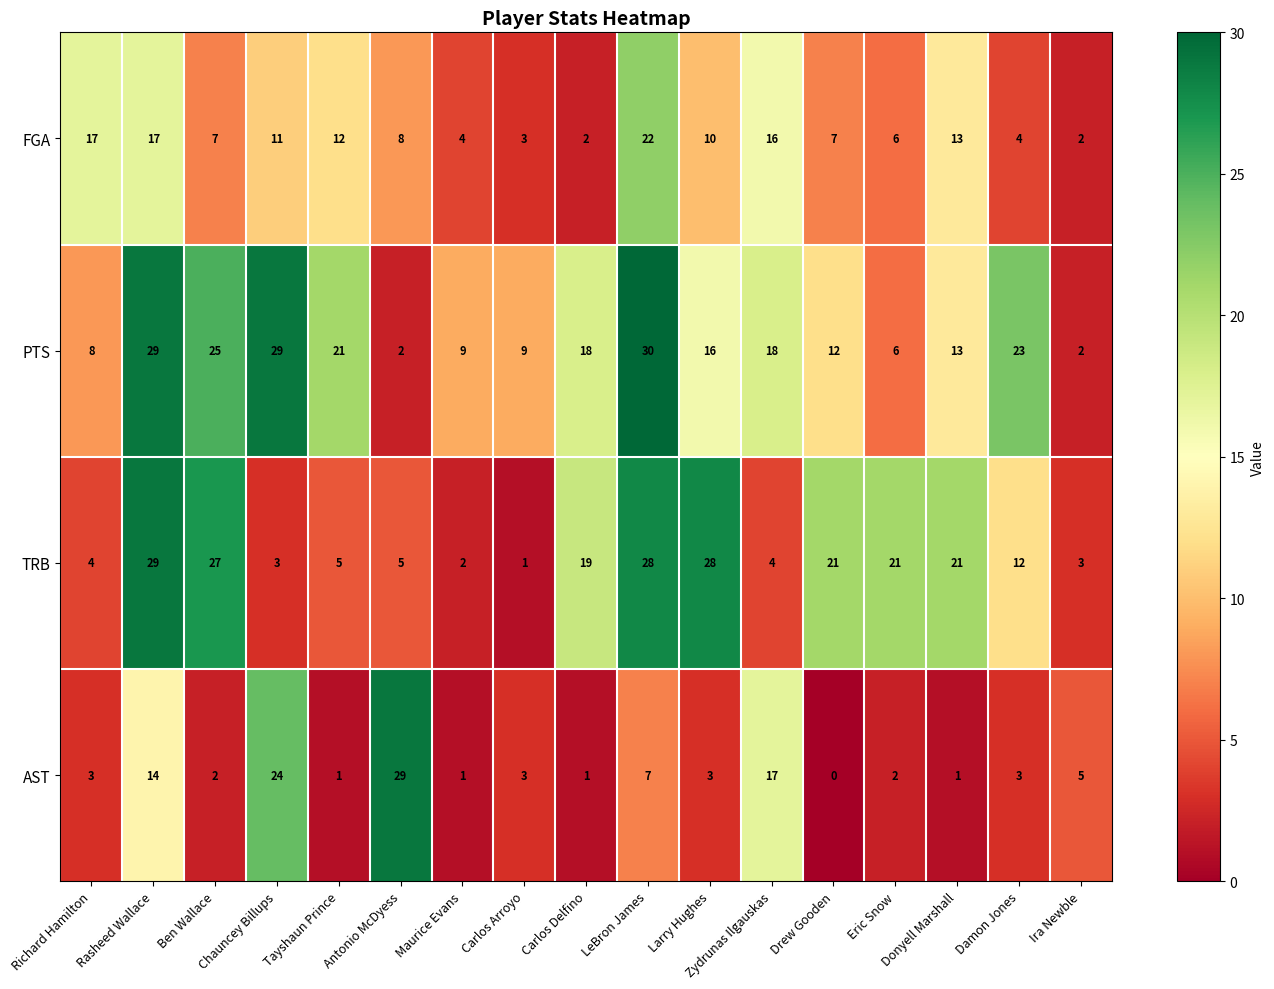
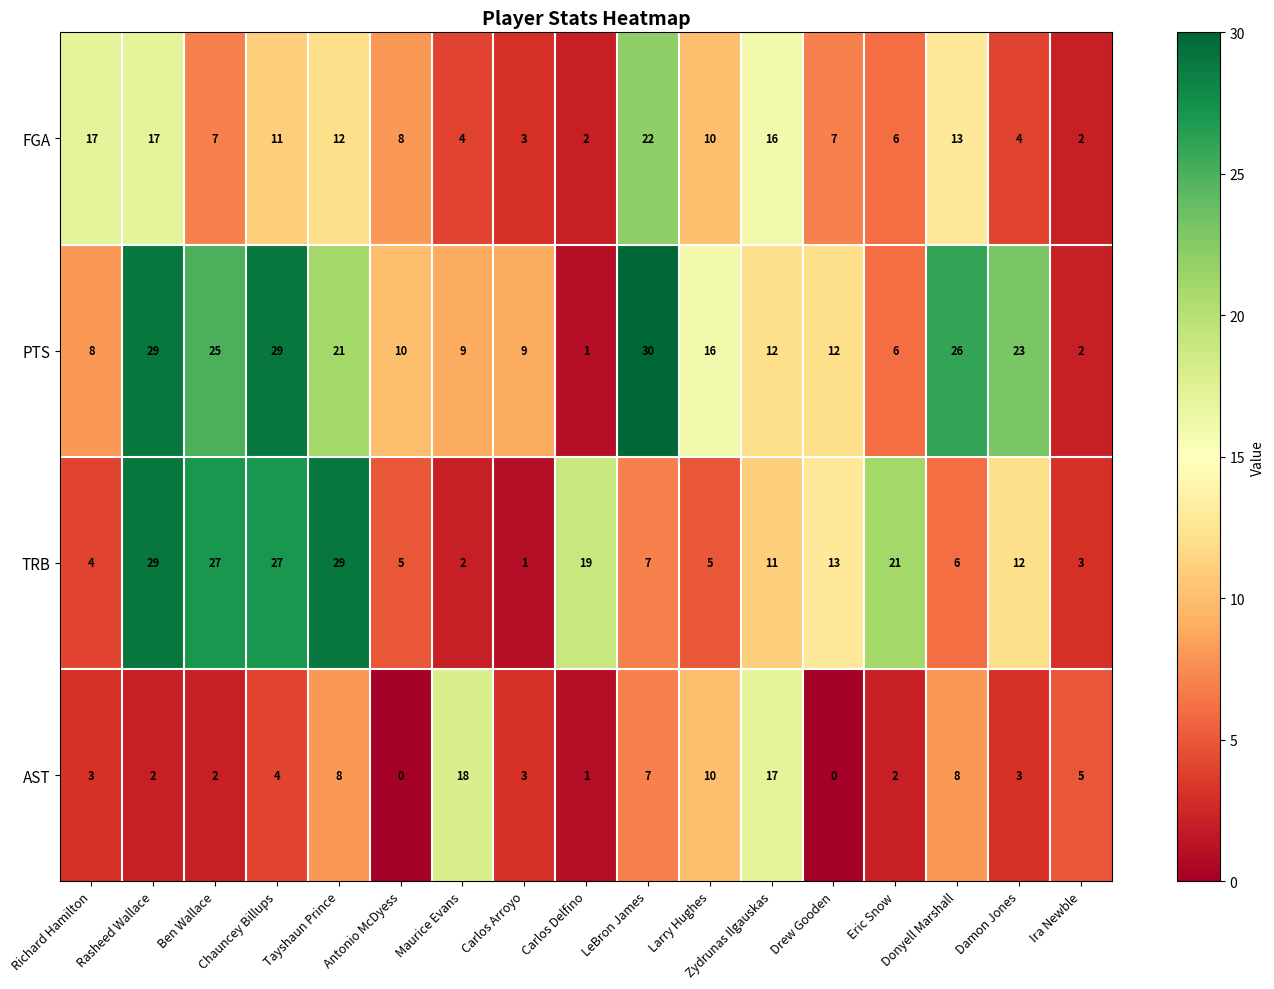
PTS, Antonio McDyess: 2 -> 10
PTS, Carlos Delfino: 18 -> 1
PTS, Zydrunas Ilgauskas: 18 -> 12
PTS, Donyell Marshall: 13 -> 26
TRB, Chauncey Billups: 3 -> 27
TRB, Tayshaun Prince: 5 -> 29
TRB, LeBron James: 28 -> 7
TRB, Larry Hughes: 28 -> 5
TRB, Zydrunas Ilgauskas: 4 -> 11
TRB, Drew Gooden: 21 -> 13
TRB, Donyell Marshall: 21 -> 6
AST, Rasheed Wallace: 14 -> 2
AST, Chauncey Billups: 24 -> 4
AST, Tayshaun Prince: 1 -> 8
AST, Antonio McDyess: 29 -> 0
AST, Maurice Evans: 1 -> 18
AST, Larry Hughes: 3 -> 10
AST, Donyell Marshall: 1 -> 8
